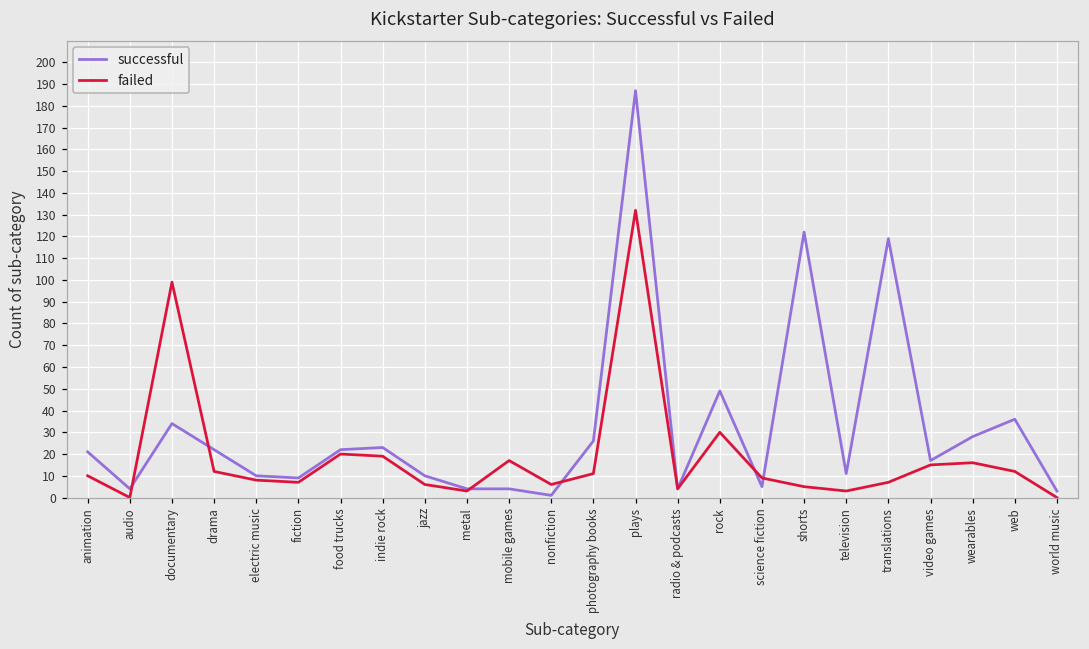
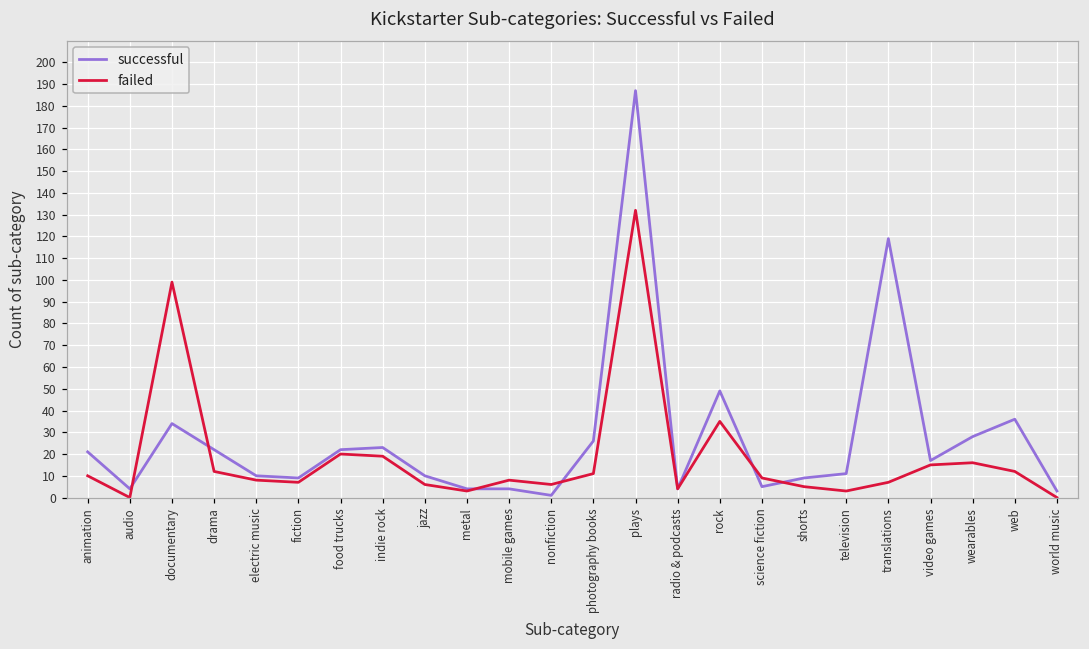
failed, mobile games: 17 -> 8
failed, rock: 30 -> 35
successful, shorts: 122 -> 9
